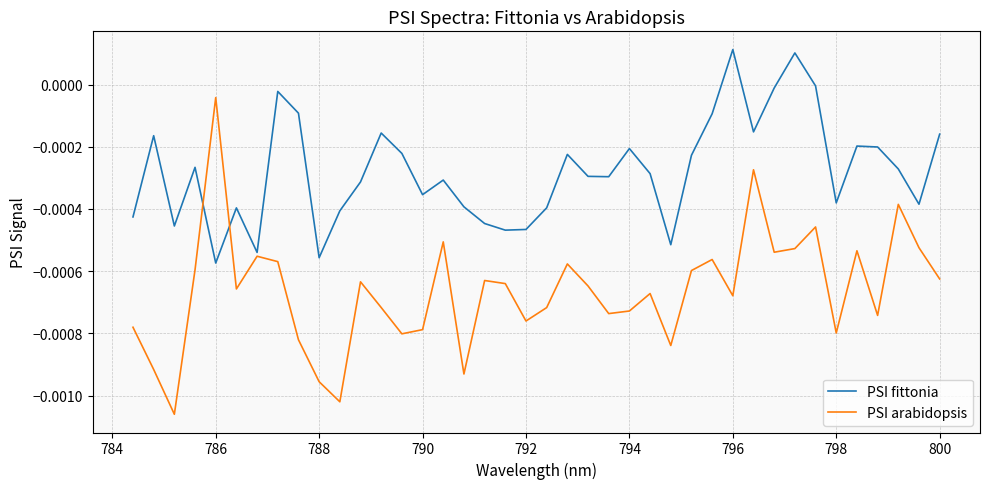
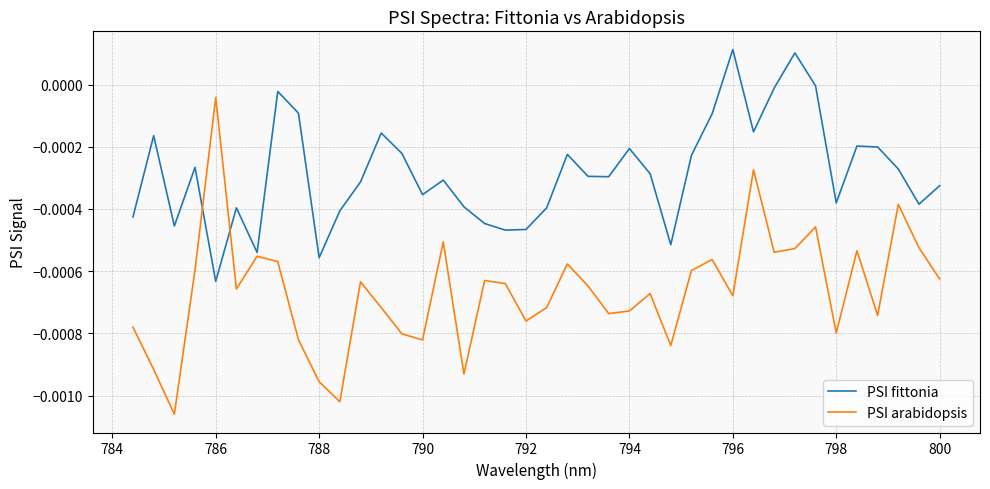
PSI fittonia, 786: -0.00057 -> -0.00063
PSI arabidopsis, 790: -0.00079 -> -0.00082
PSI fittonia, 800: -0.00016 -> -0.00033
